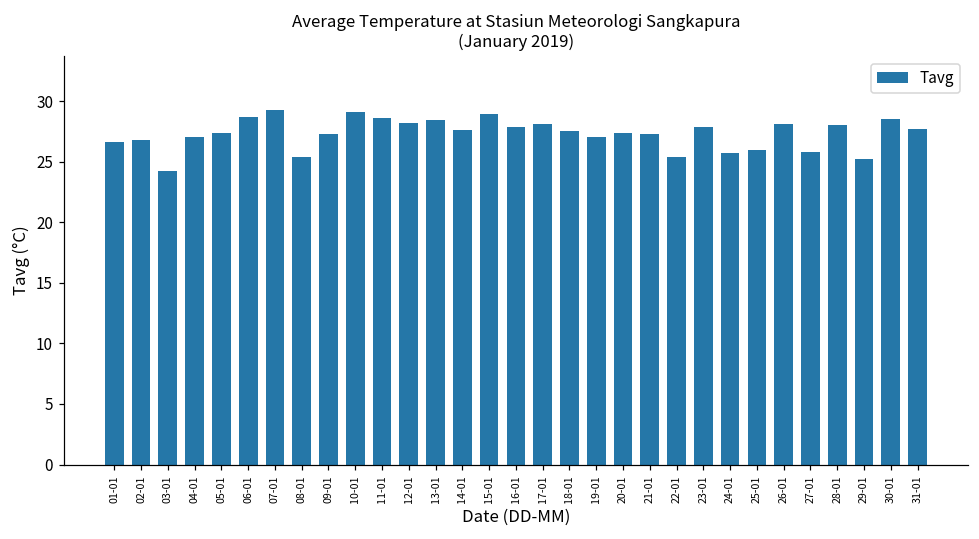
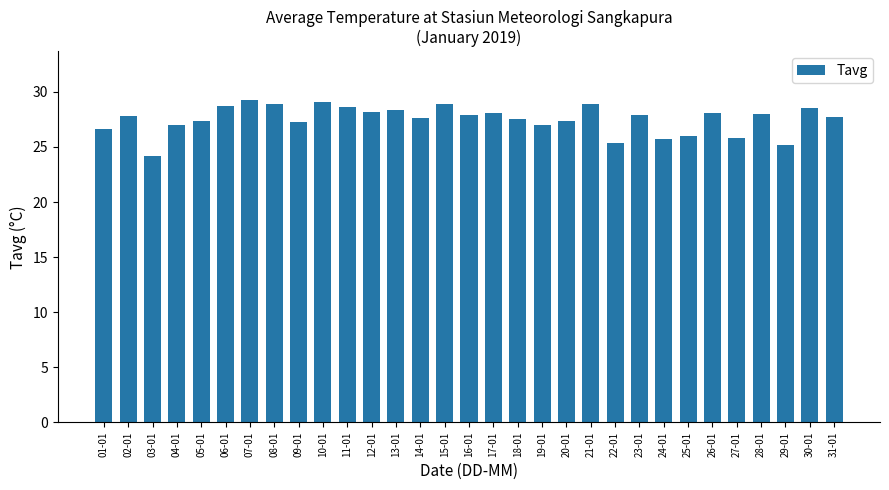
02-01: 26.8 -> 27.8
08-01: 25.4 -> 28.9
21-01: 27.3 -> 28.9
